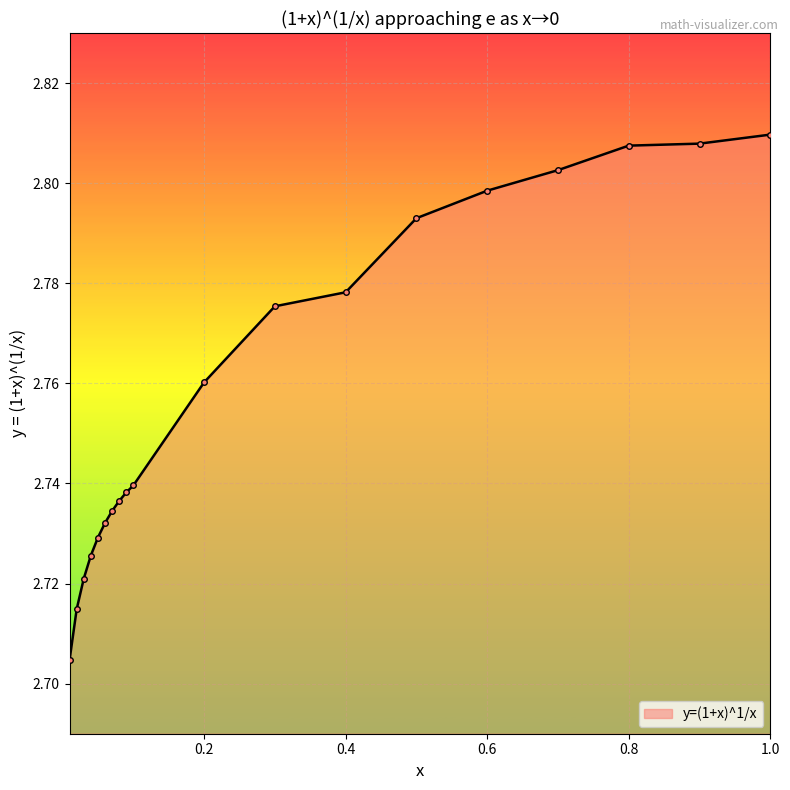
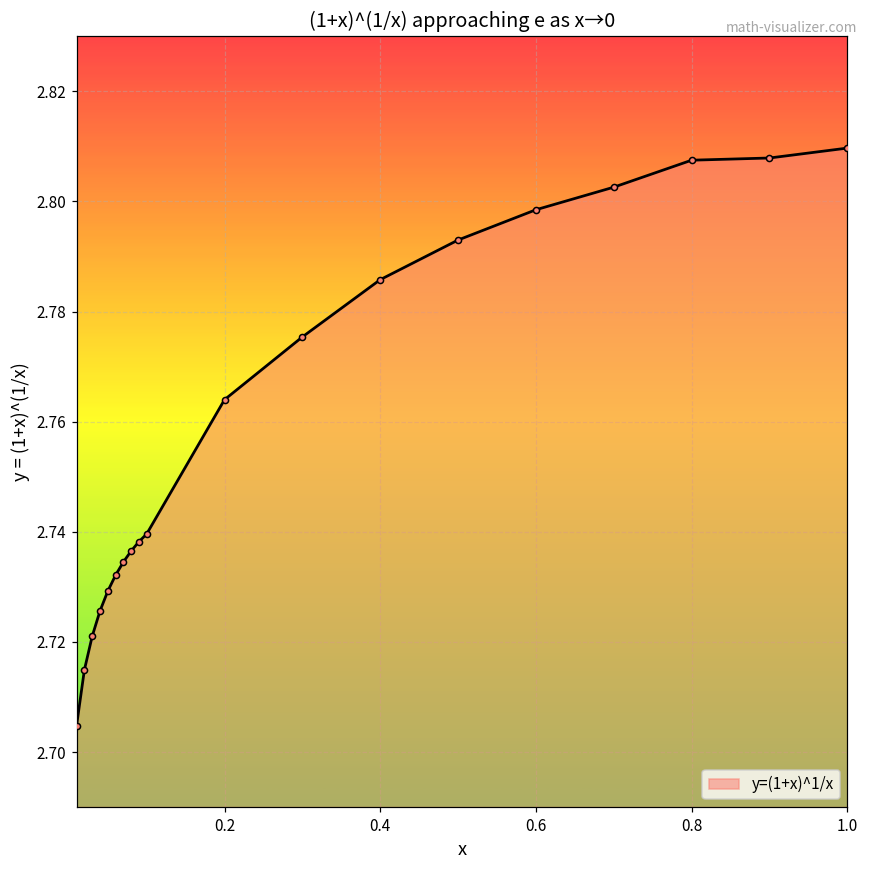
0.2: 2.760 -> 2.764
0.4: 2.778 -> 2.786
